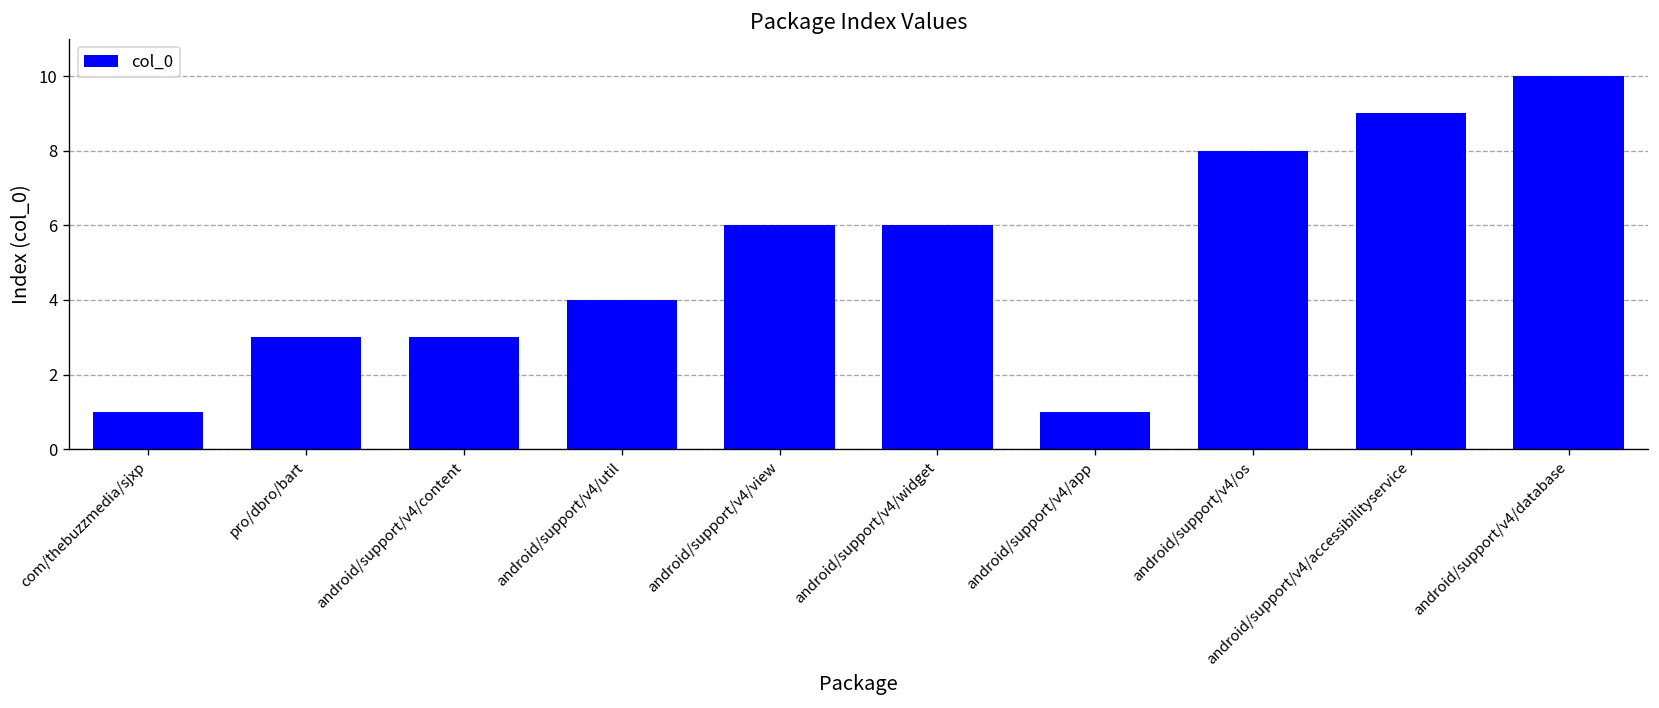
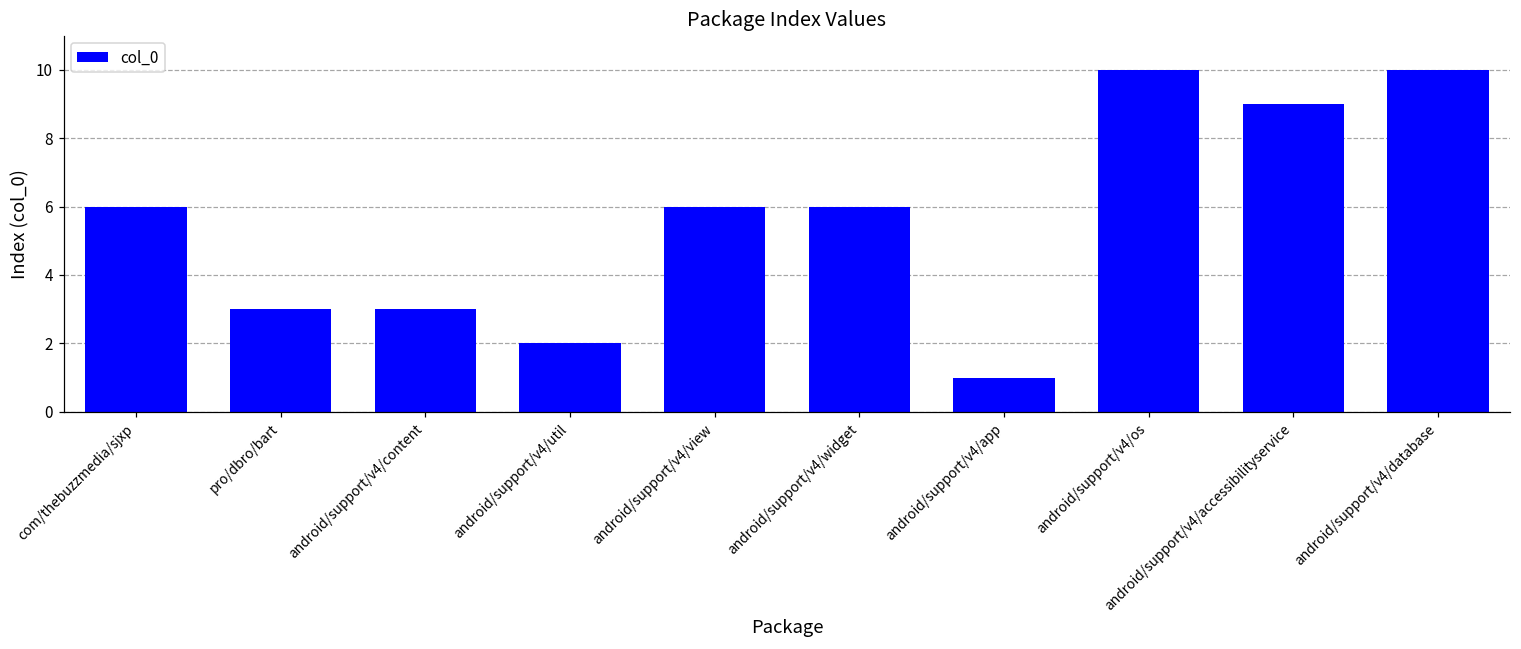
com/thebuzzmedia/sjxp: 1 -> 6
android/support/v4/util: 4 -> 2
android/support/v4/os: 8 -> 10
